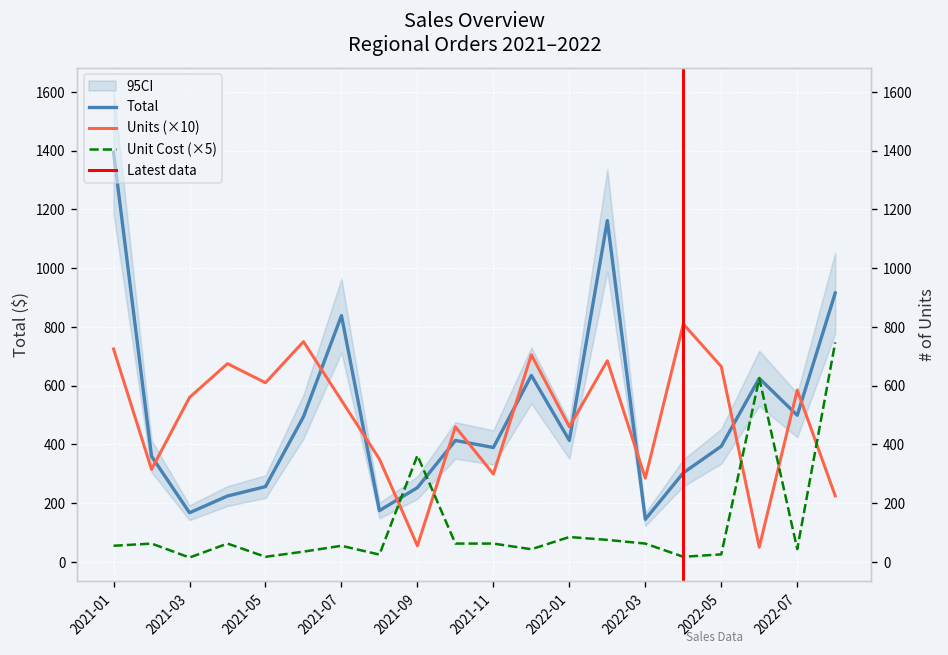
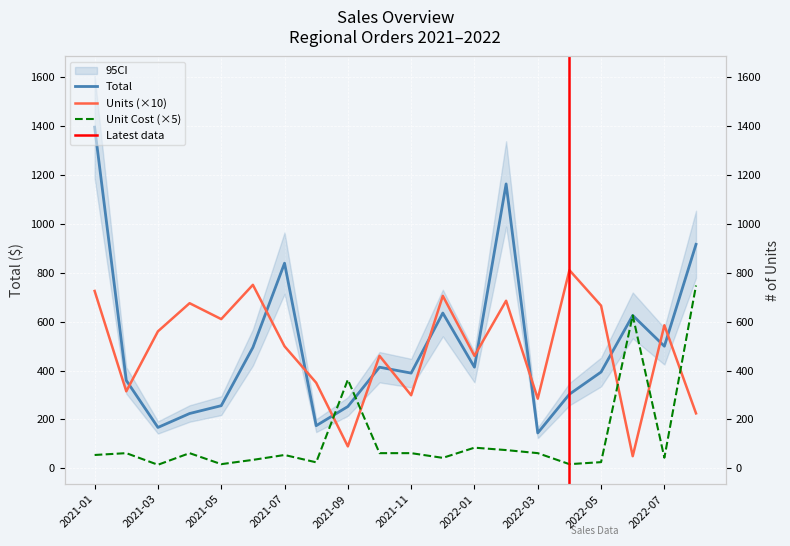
Units (×10), 2021-07: 550 -> 500
Units (×10), 2021-09: 60 -> 90
